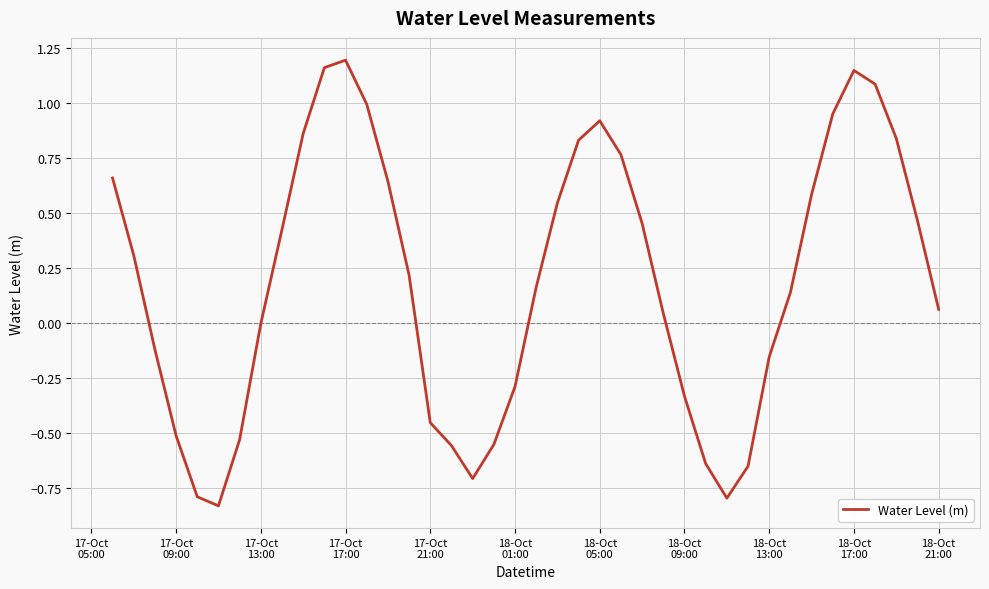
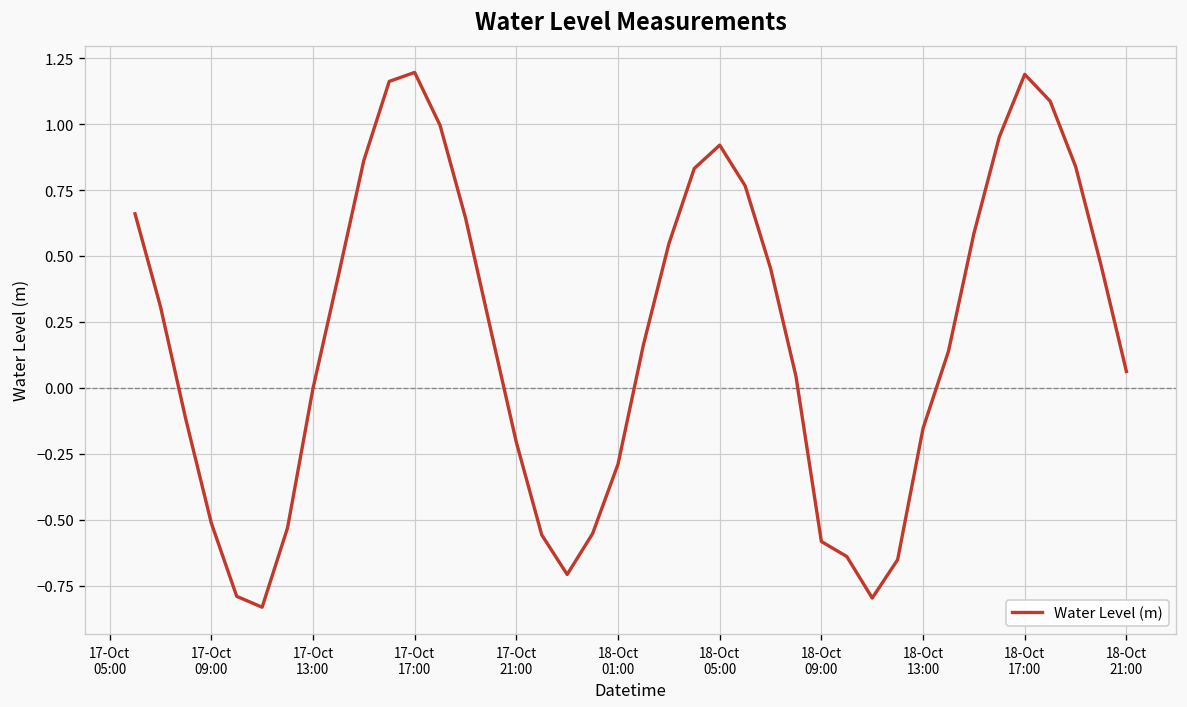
17-Oct 21:00: -0.45 -> -0.21
18-Oct 09:00: -0.33 -> -0.58
18-Oct 17:00: 1.15 -> 1.19
